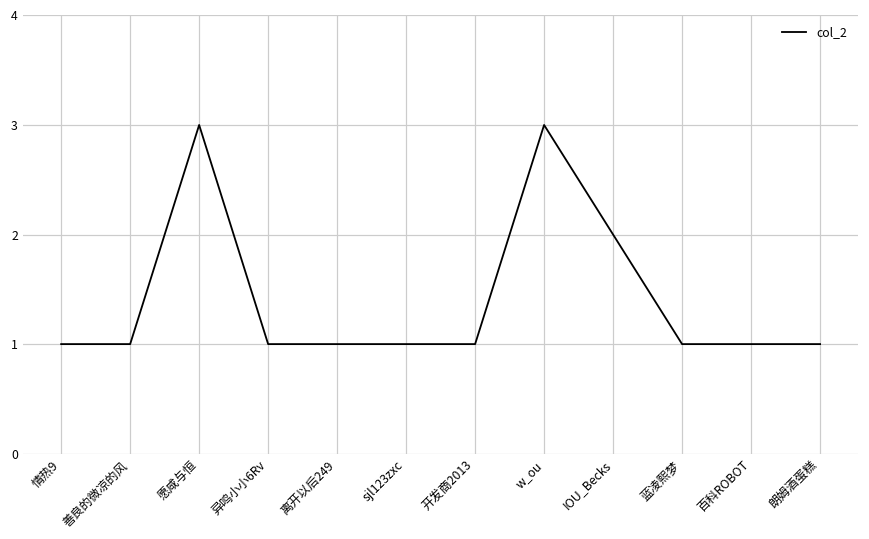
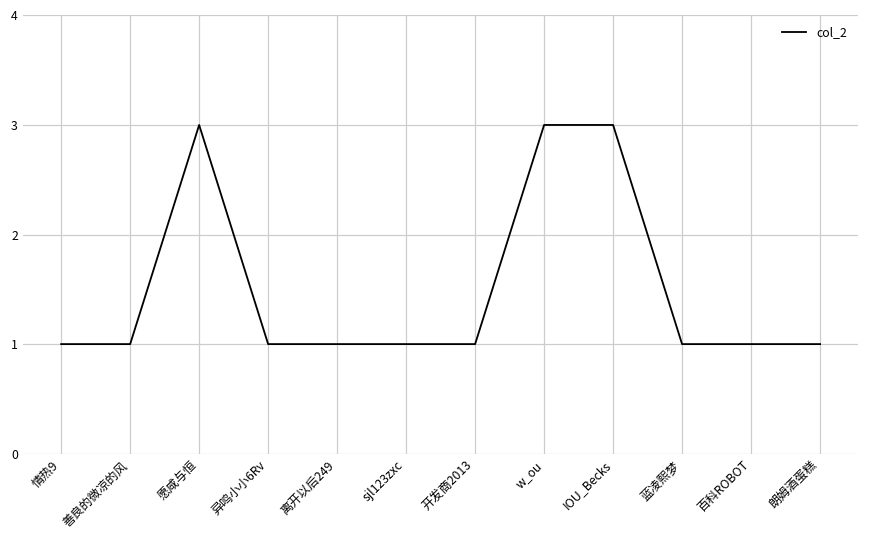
IOU_Becks: 2 -> 3
